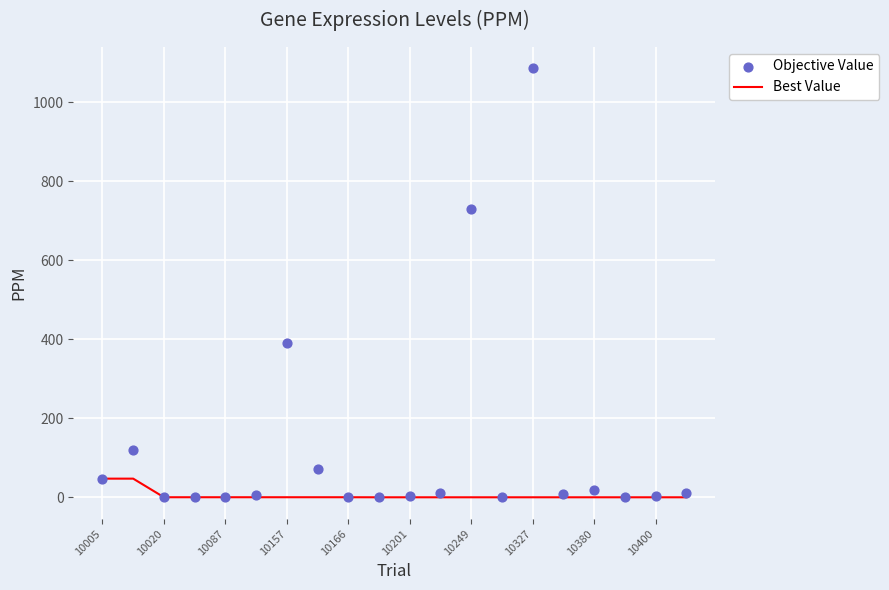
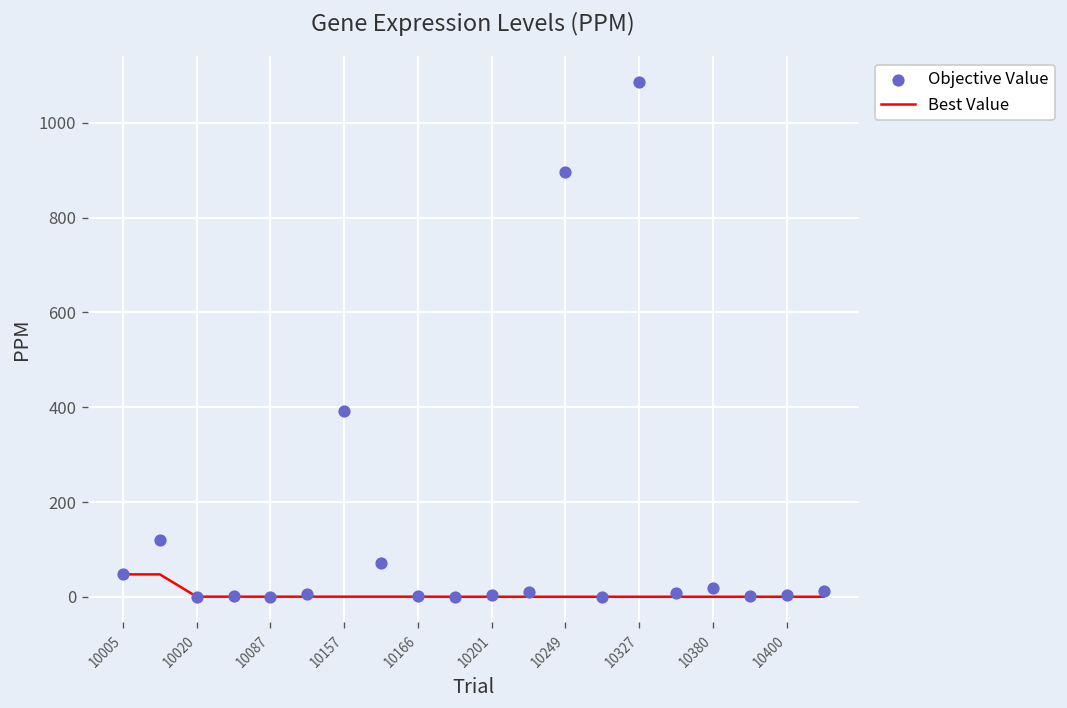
Objective Value, 10249: 730 -> 900
